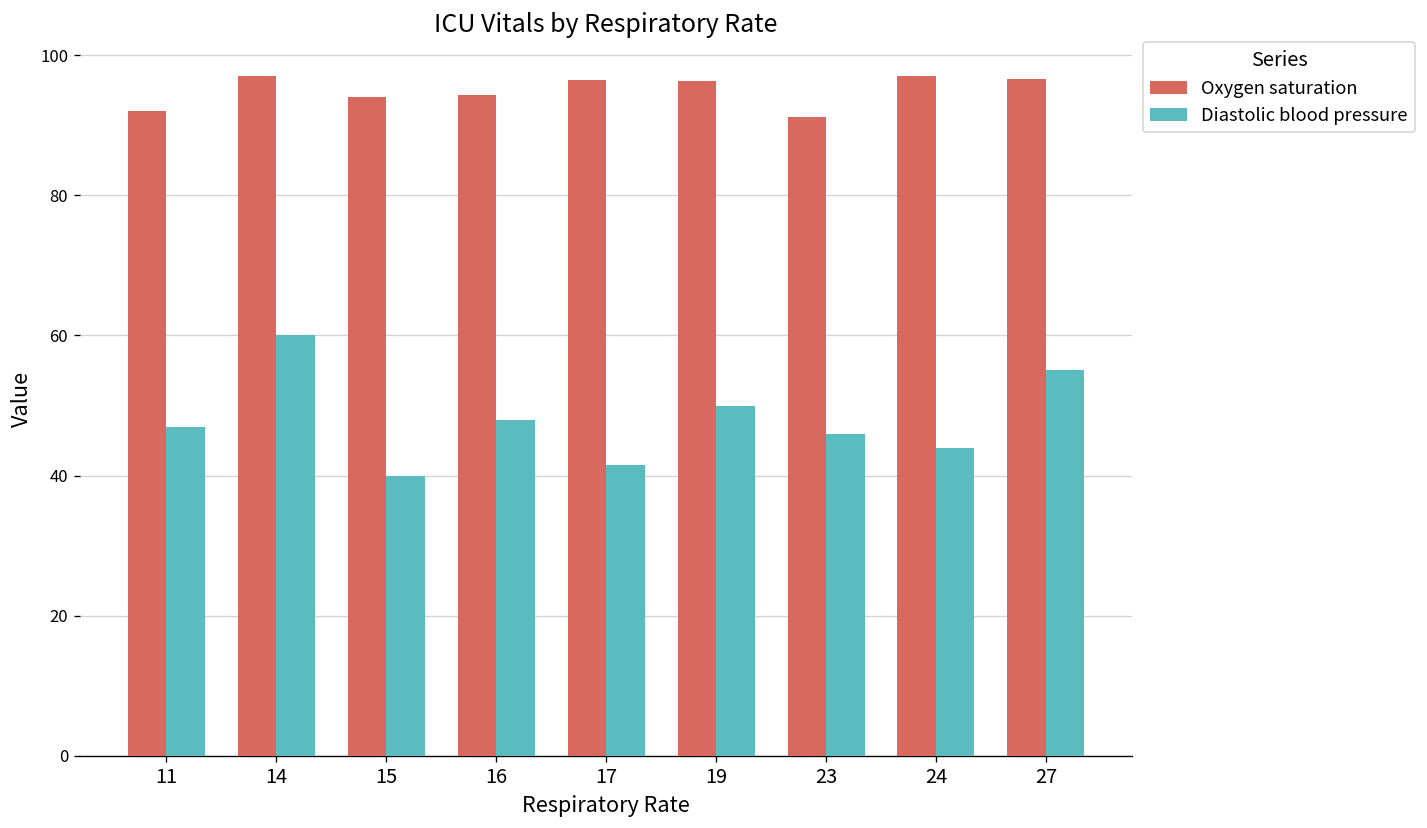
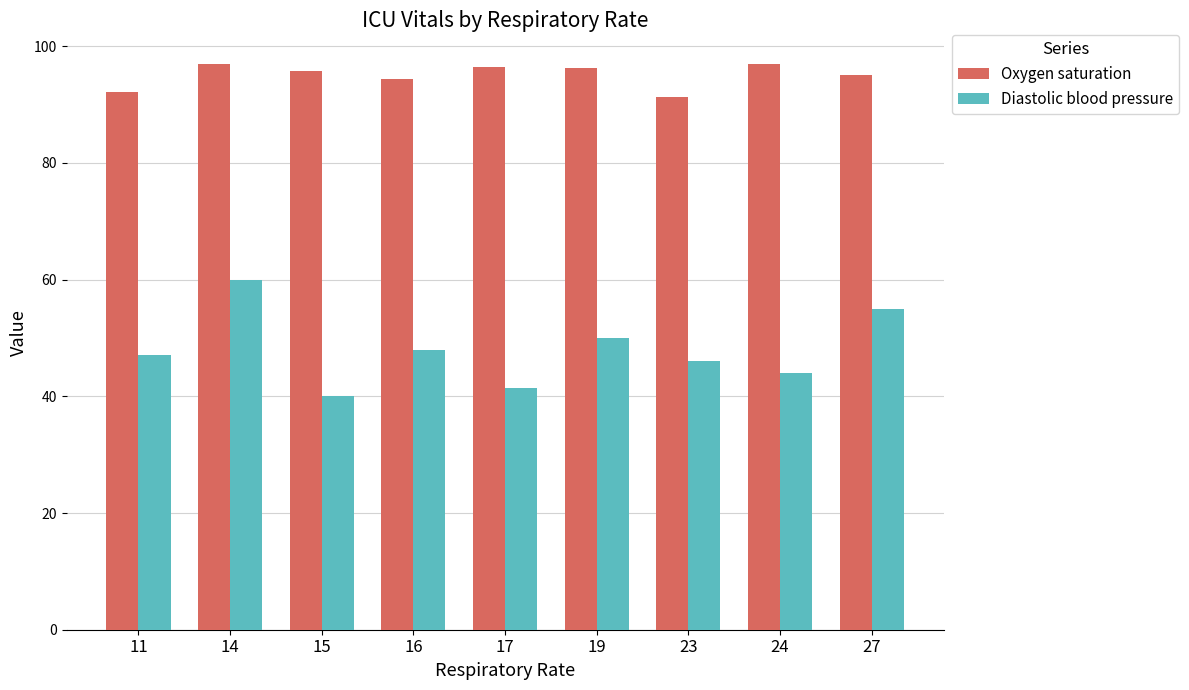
Oxygen saturation, 15: 94 -> 96
Oxygen saturation, 27: 97 -> 95
